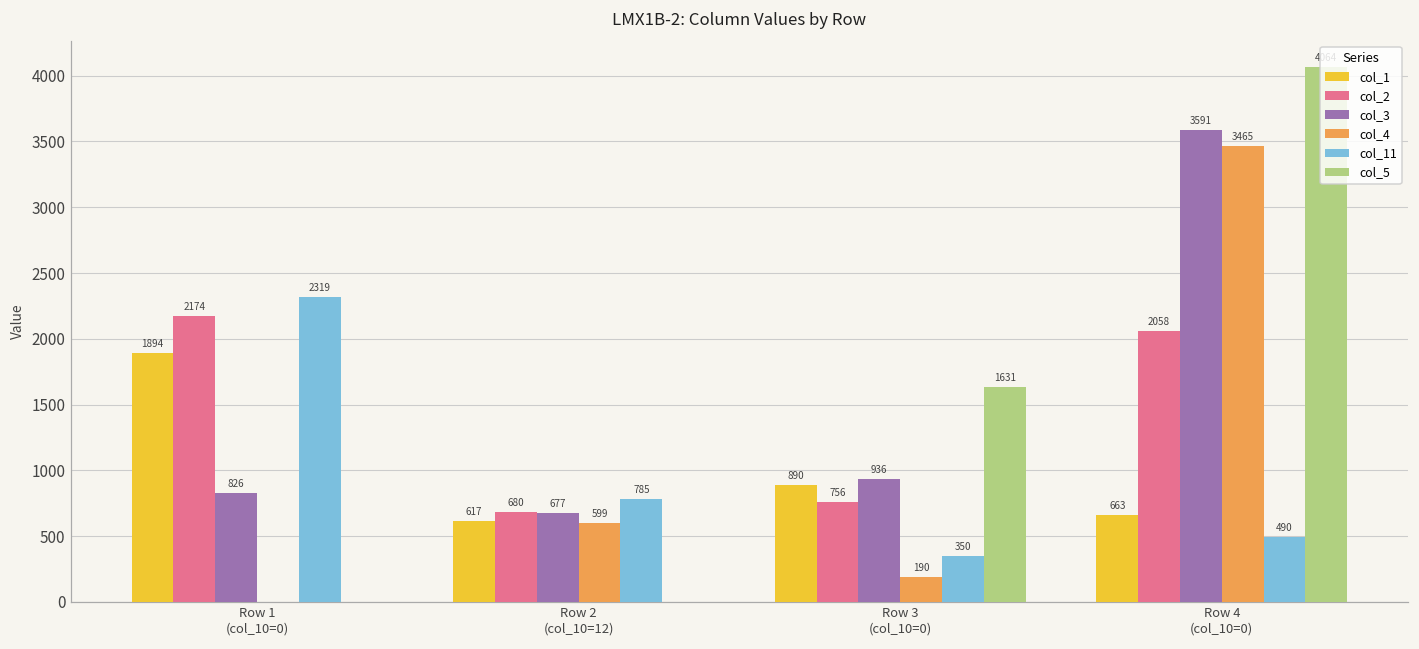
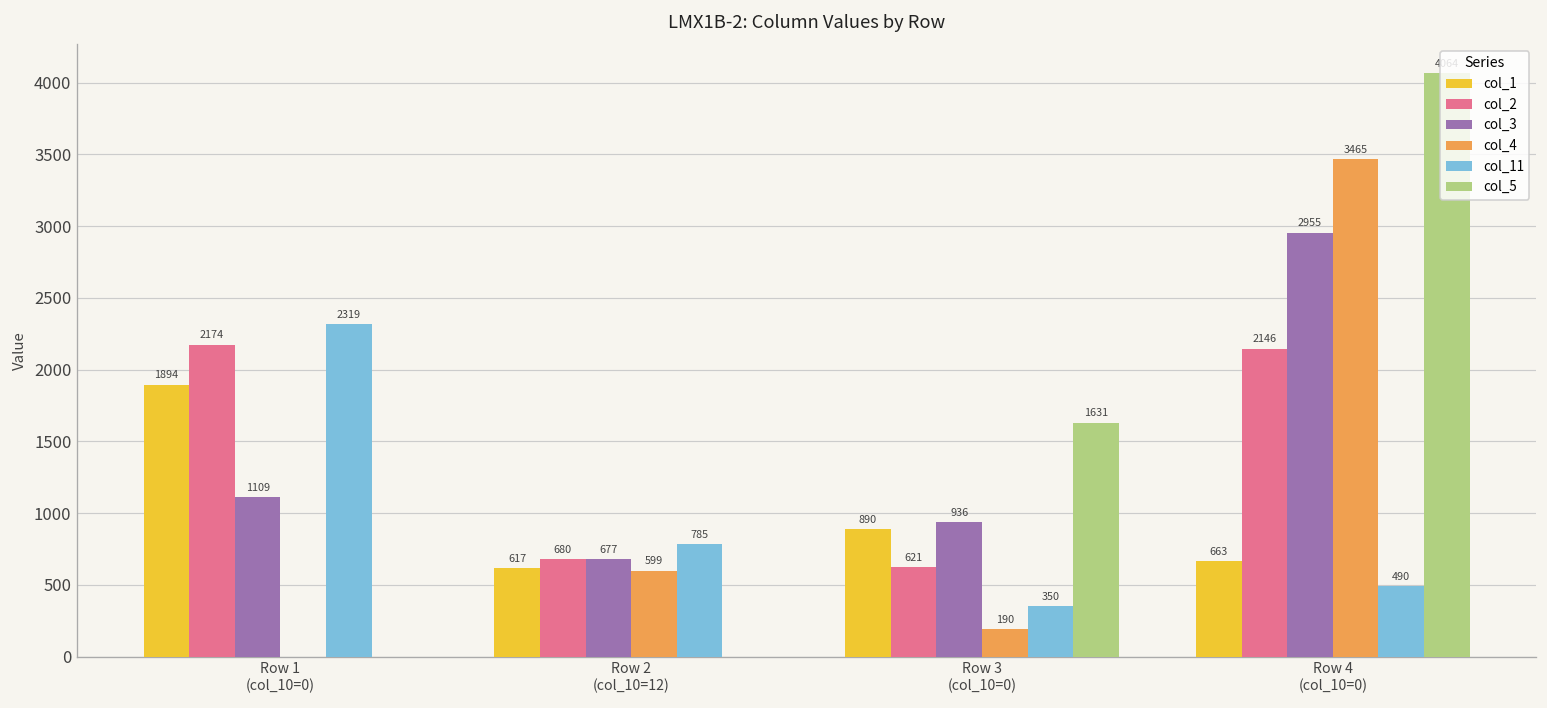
col_3, Row 1 (col_10=0): 826 -> 1109
col_2, Row 3 (col_10=0): 756 -> 621
col_2, Row 4 (col_10=0): 2058 -> 2146
col_3, Row 4 (col_10=0): 3591 -> 2955
